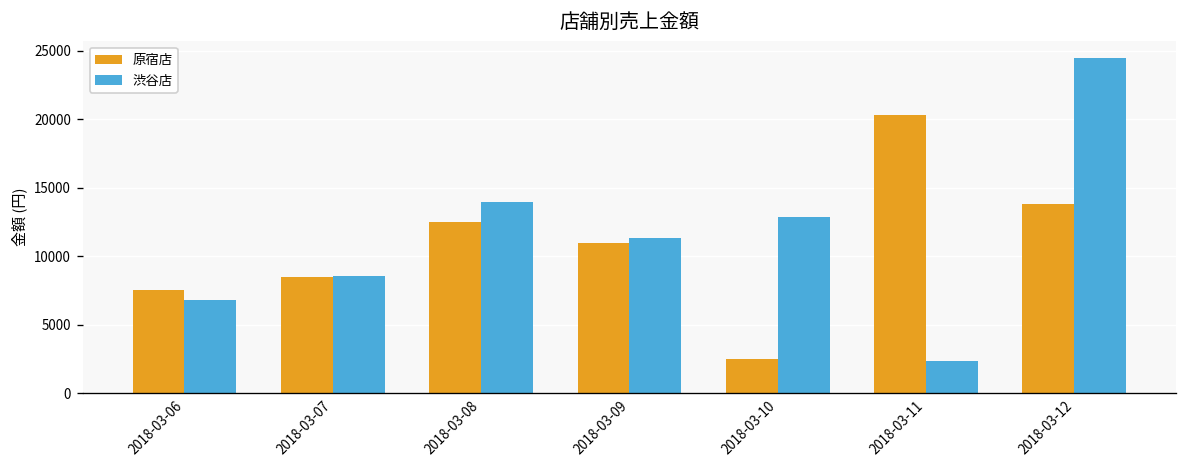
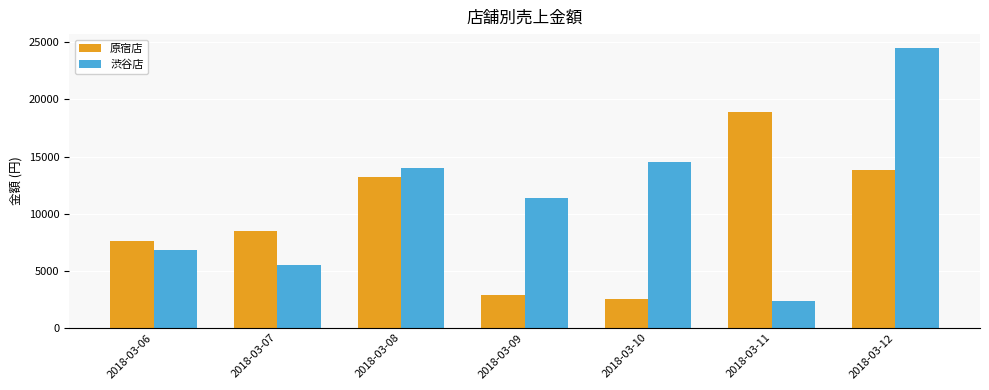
渋谷店, 2018-03-07: 8600 -> 5500
原宿店, 2018-03-08: 12500 -> 13200
原宿店, 2018-03-09: 11000 -> 2900
渋谷店, 2018-03-10: 12900 -> 14500
原宿店, 2018-03-11: 20400 -> 18900
